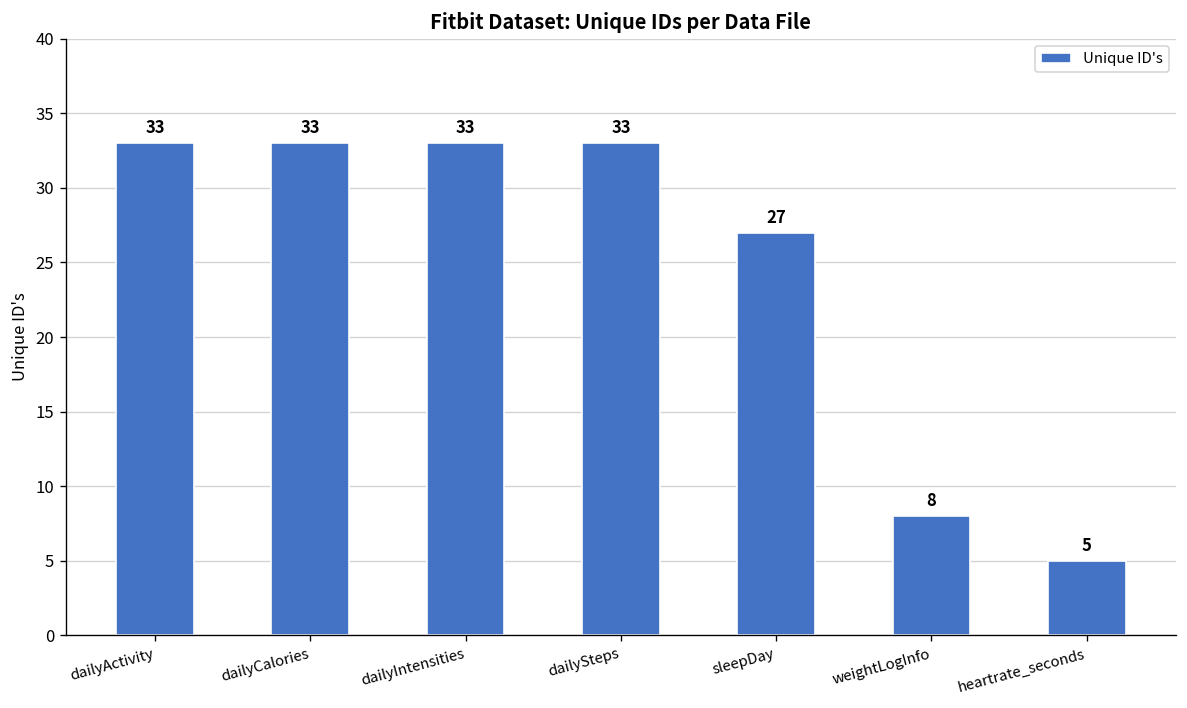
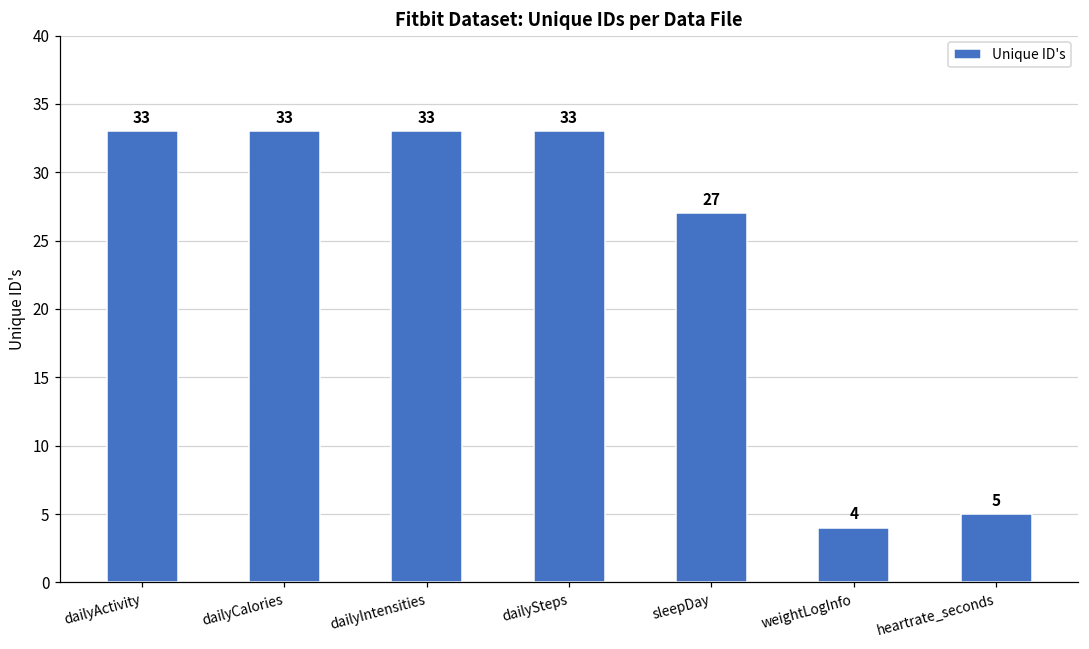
weightLogInfo: 8 -> 4
